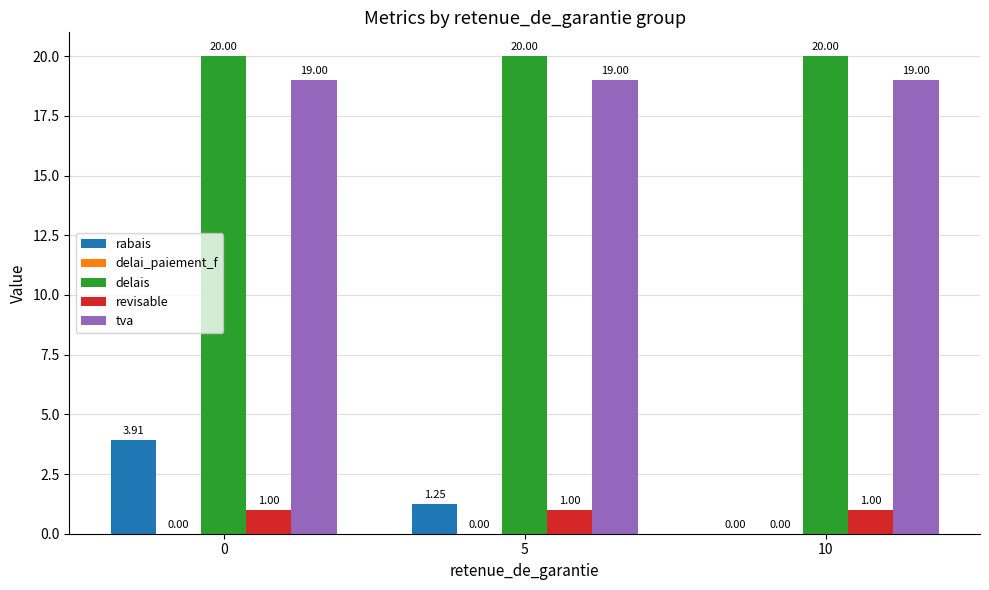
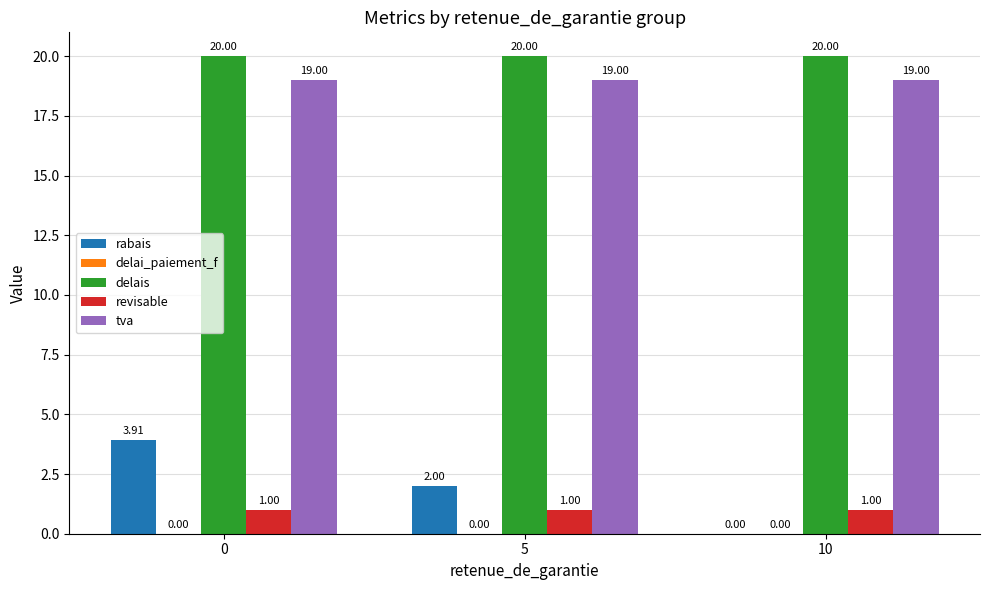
rabais, 5: 1.25 -> 2.00
